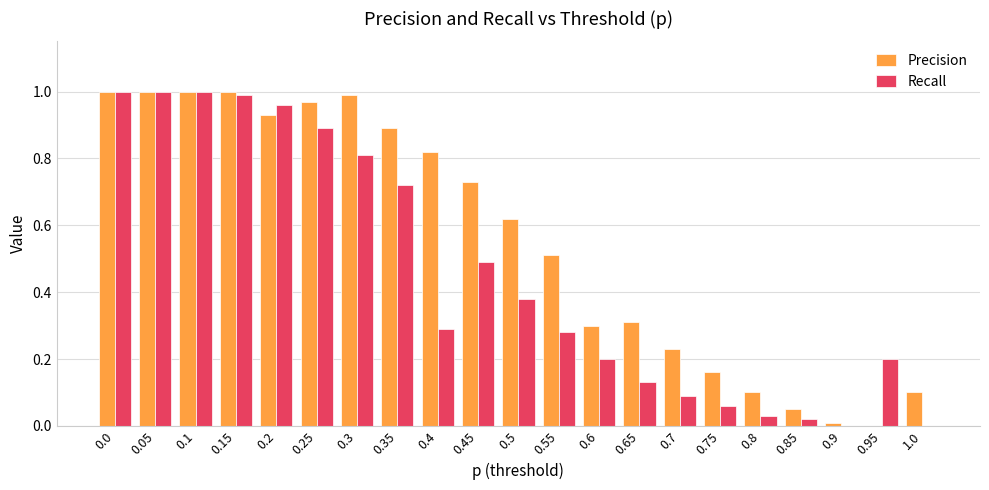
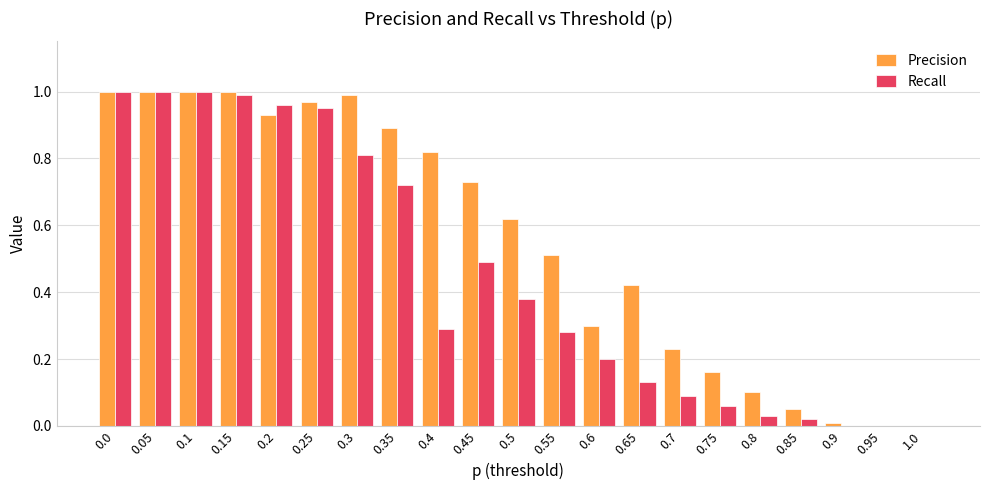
Recall, 0.25: 0.89 -> 0.95
Precision, 0.65: 0.31 -> 0.42
Recall, 0.95: 0.2 -> 0.0
Precision, 1.0: 0.1 -> 0.0
